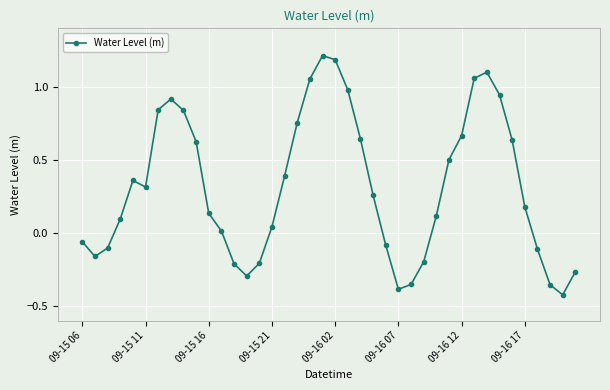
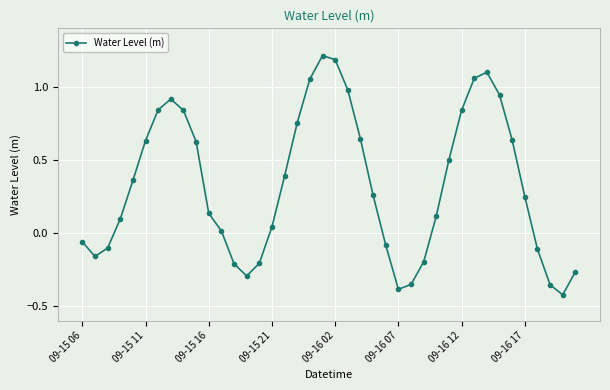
09-15 11: 0.31 -> 0.63
09-16 12: 0.67 -> 0.84
09-16 17: 0.18 -> 0.25
